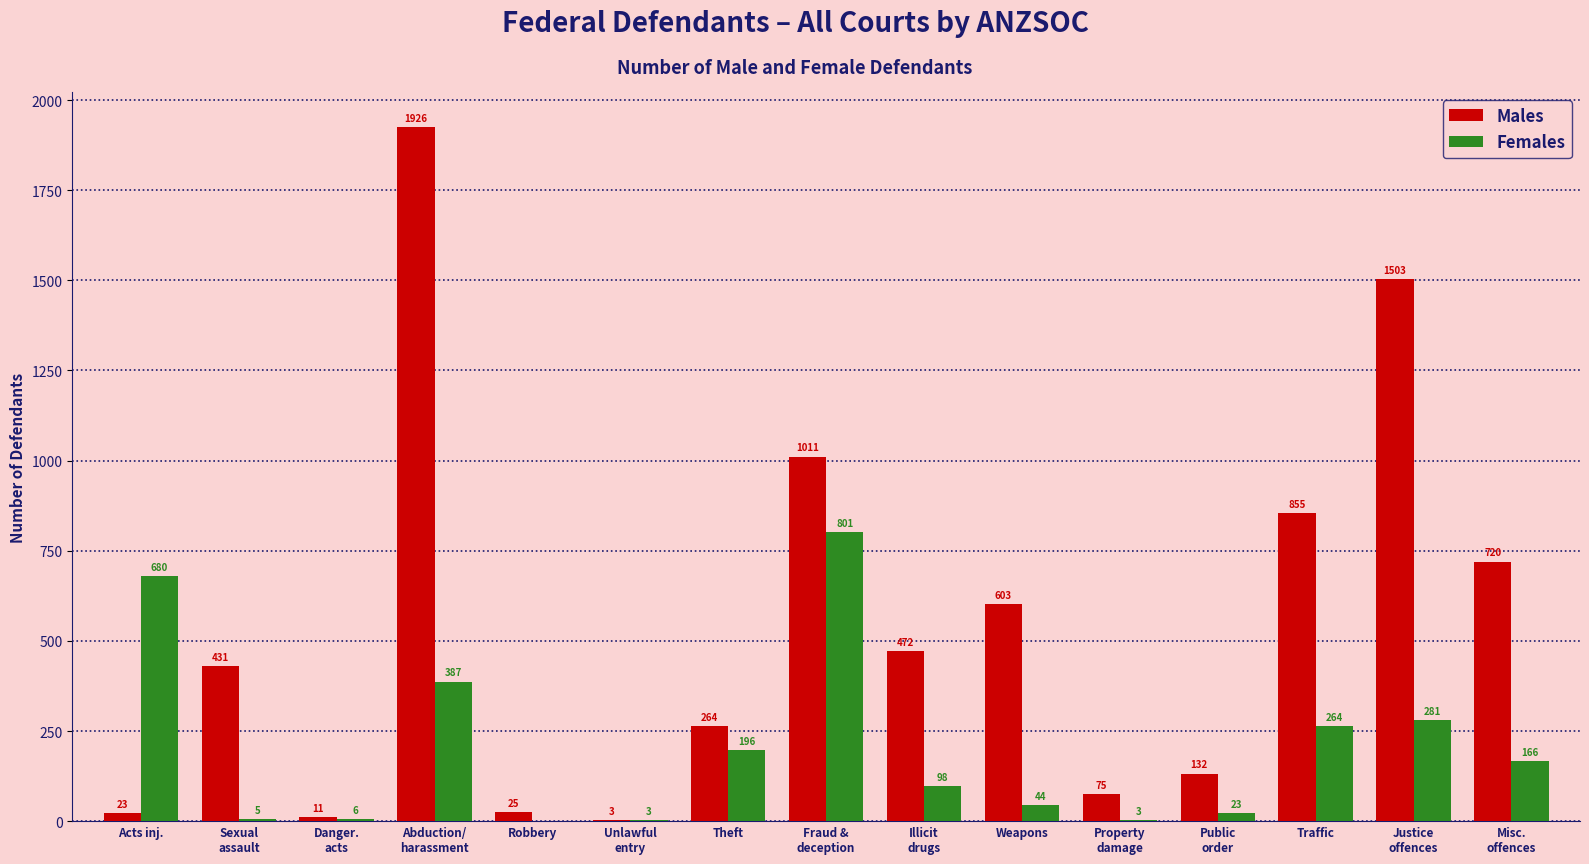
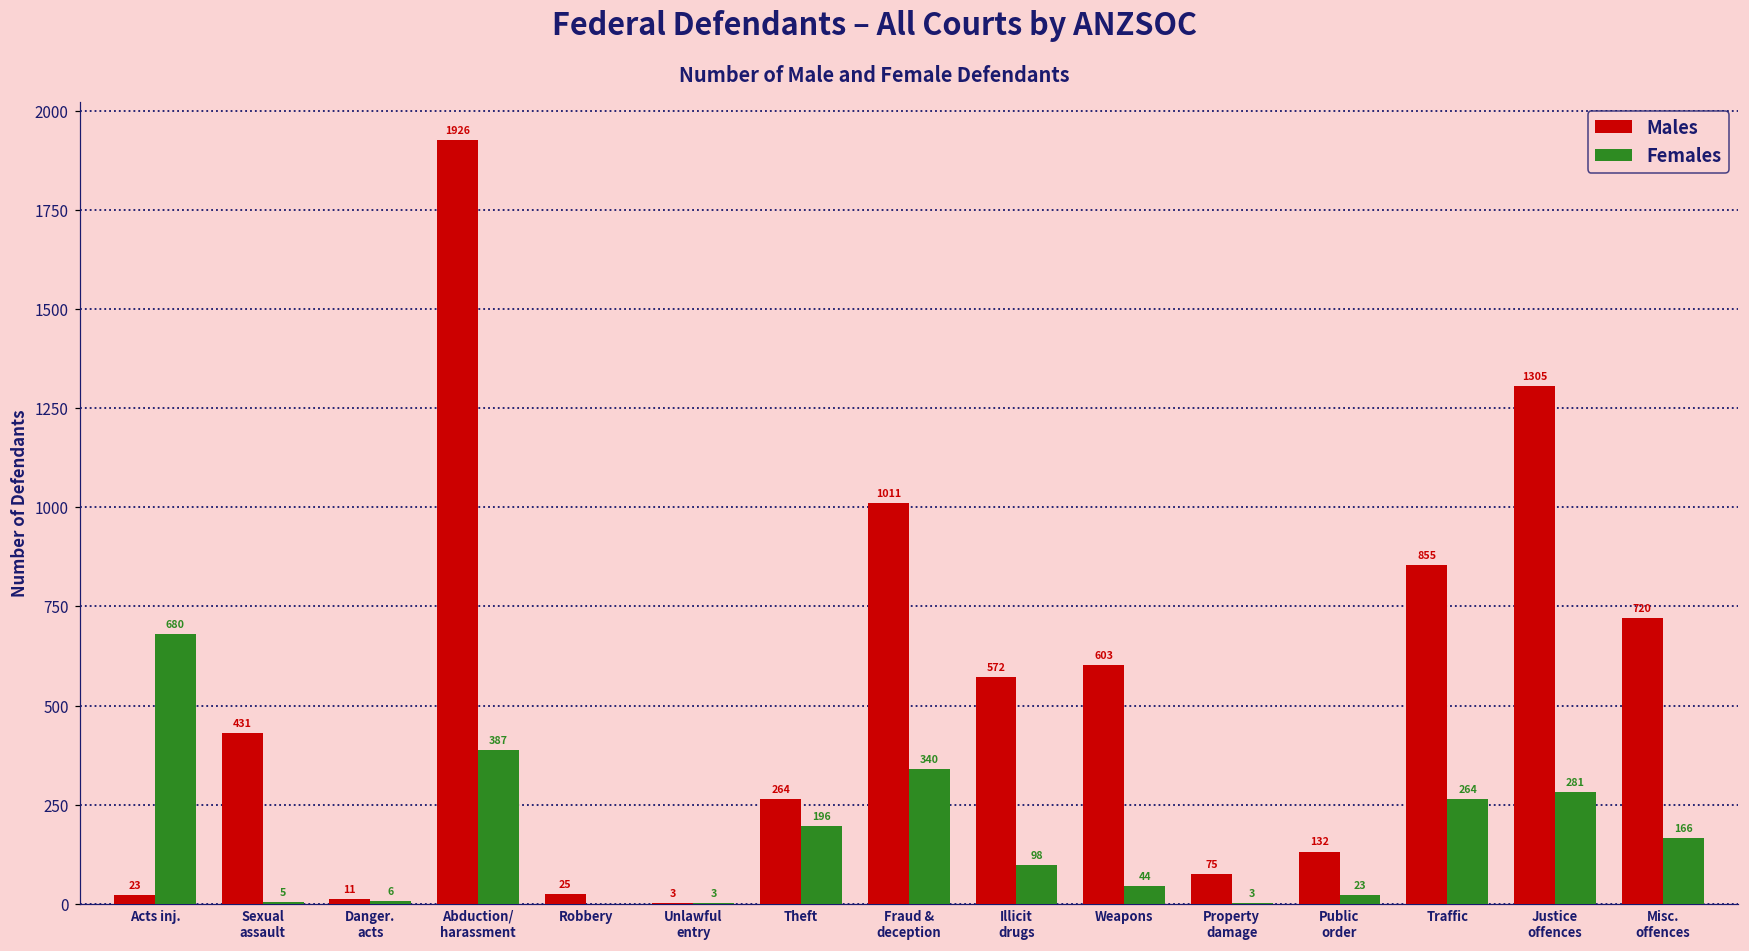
Females, Fraud & deception: 801 -> 340
Males, Illicit drugs: 472 -> 572
Males, Justice offences: 1503 -> 1305
